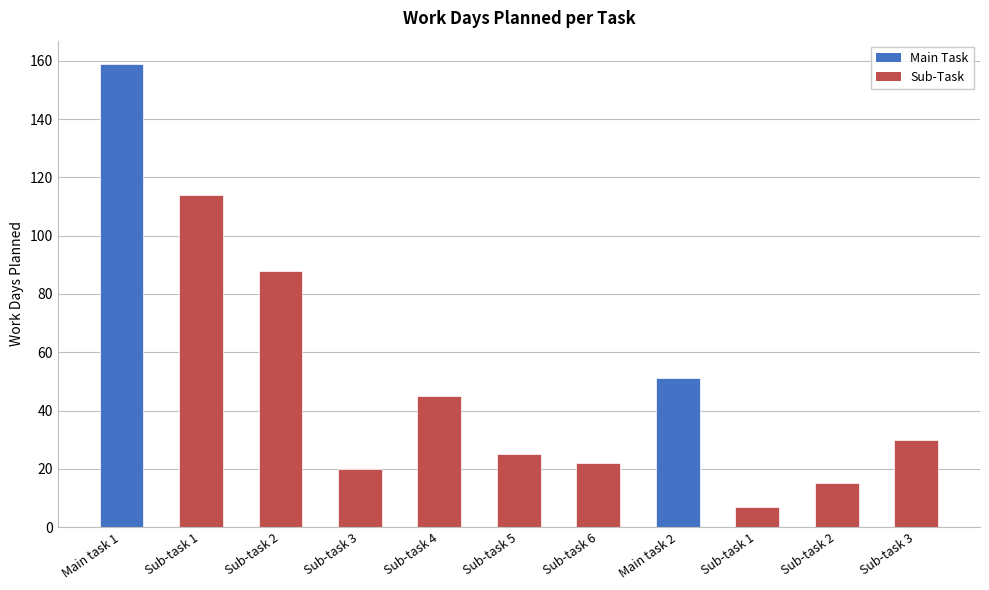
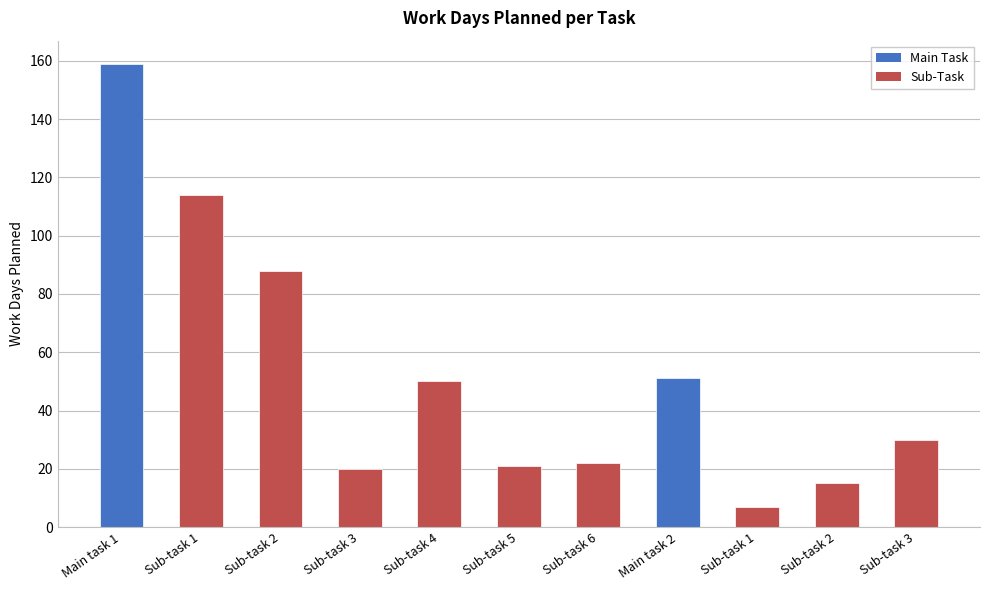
Sub-task 4: 45 -> 50
Sub-task 5: 25 -> 21
